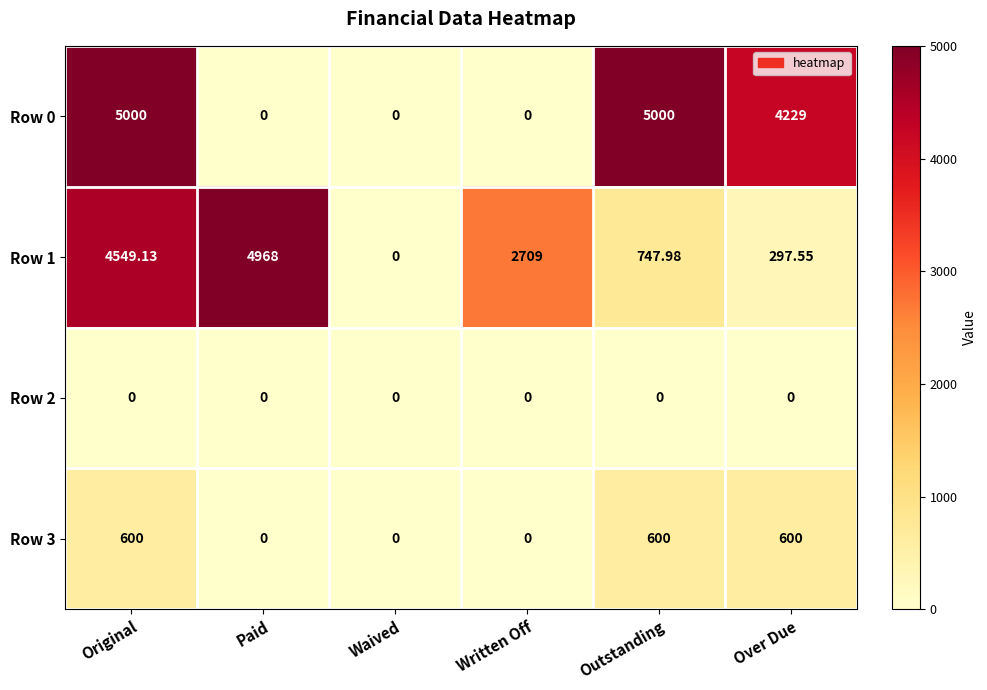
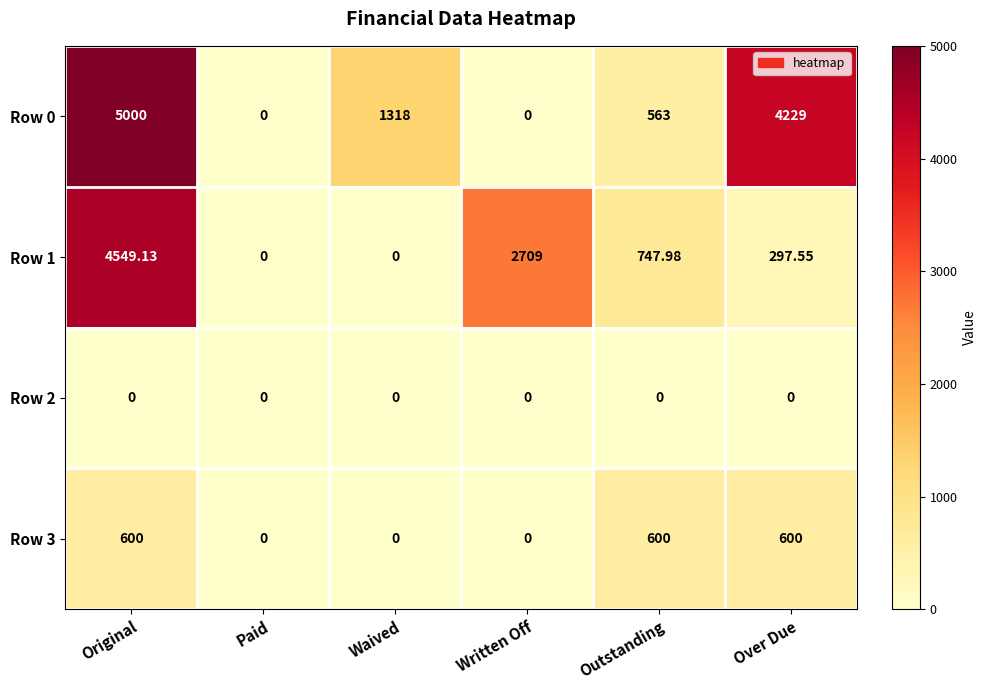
Row 0, Waived: 0 -> 1318
Row 0, Outstanding: 5000 -> 563
Row 1, Paid: 4968 -> 0
